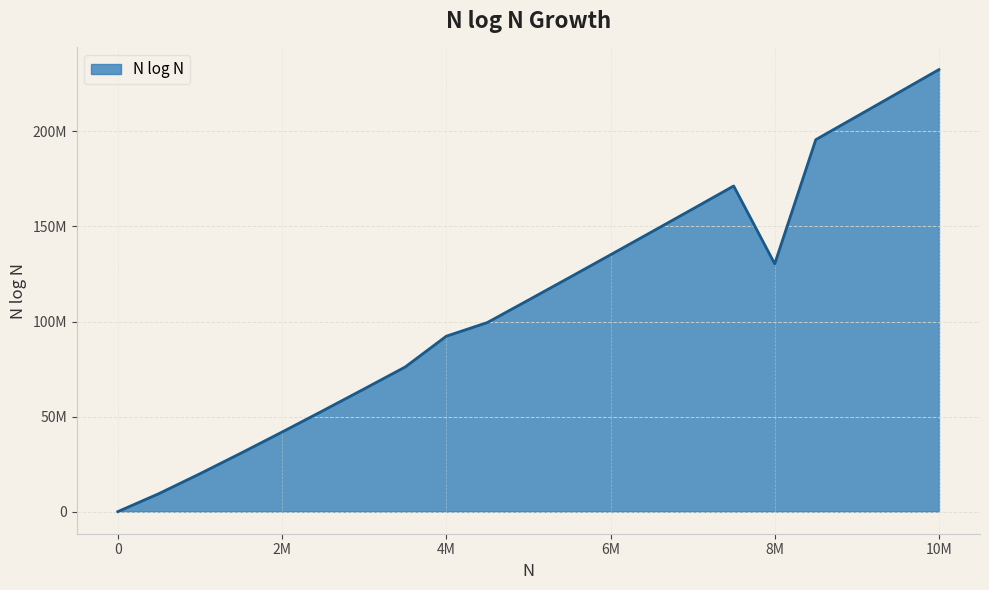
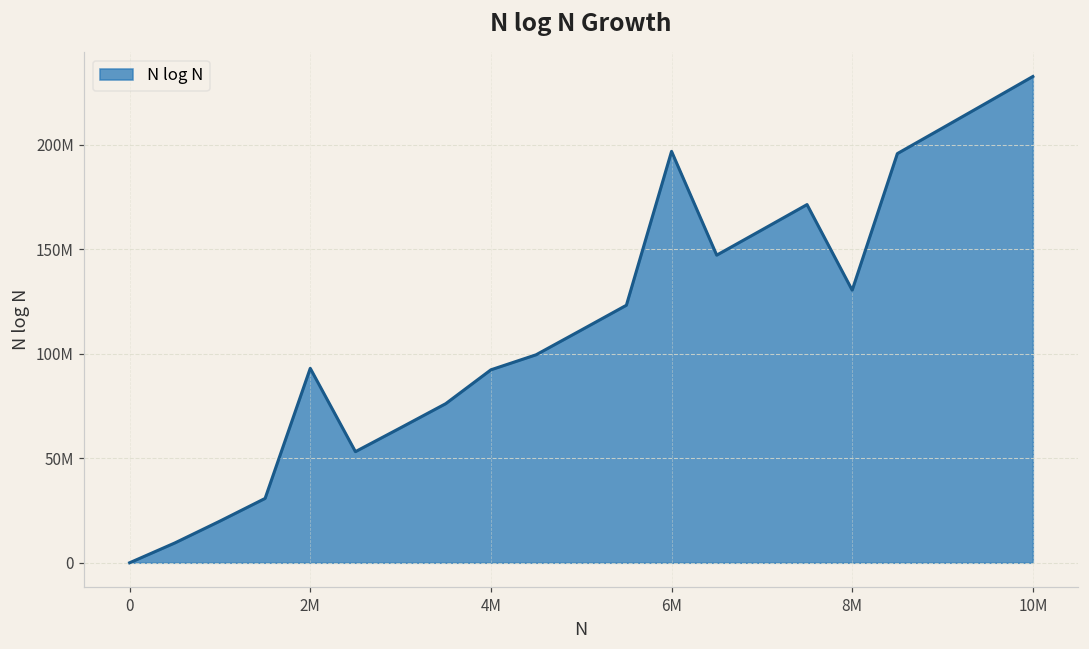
2M: 42000000 -> 93000000
6M: 135000000 -> 197000000
